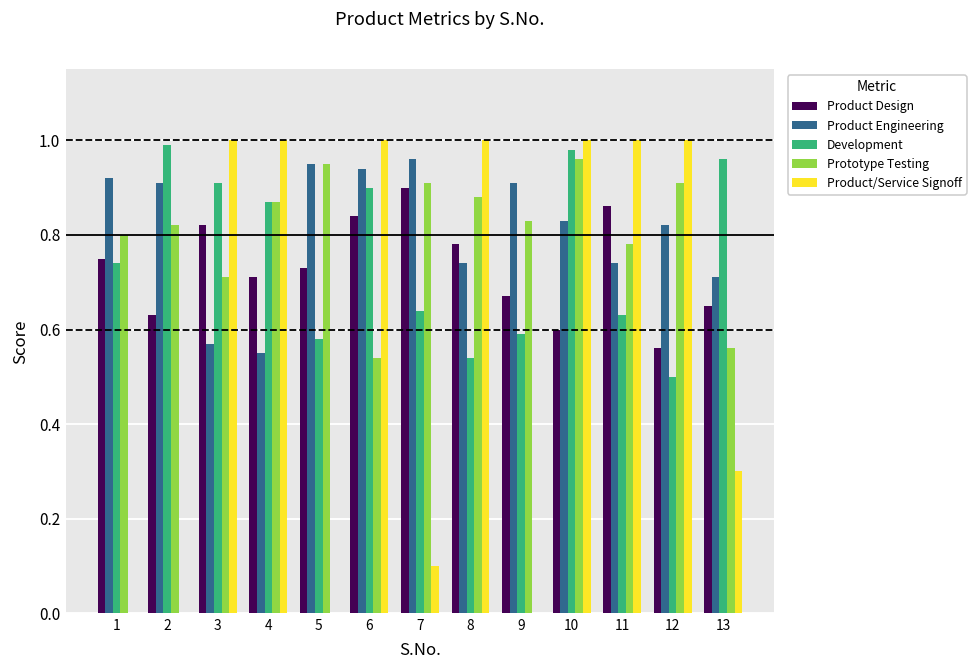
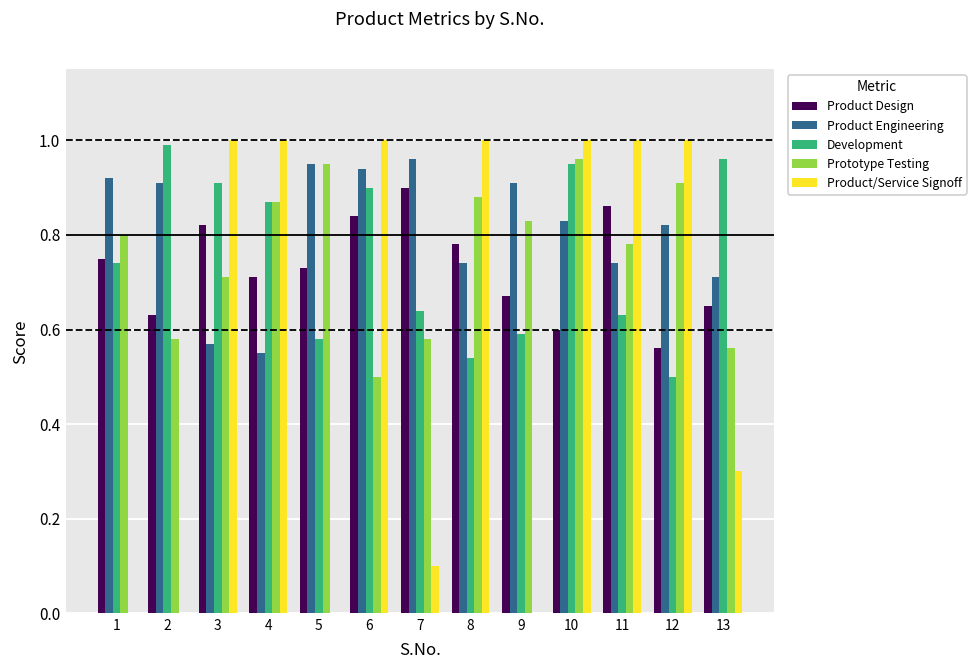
Prototype Testing, 2: 0.82 -> 0.58
Prototype Testing, 6: 0.54 -> 0.50
Prototype Testing, 7: 0.91 -> 0.58
Development, 10: 0.98 -> 0.95
